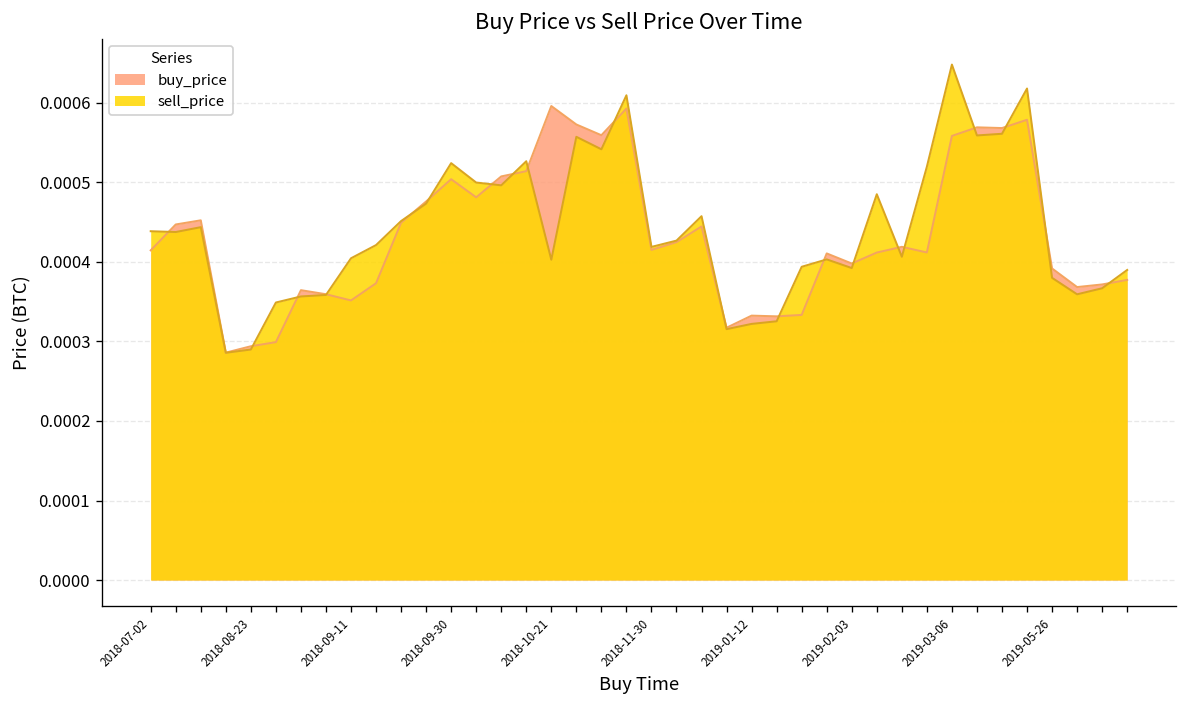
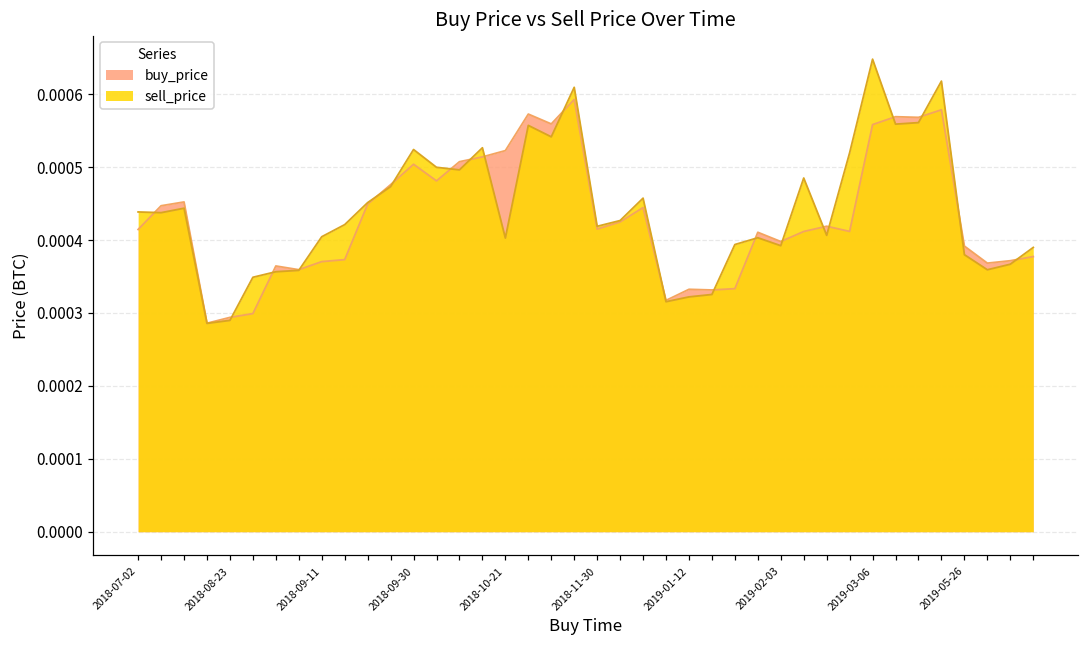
buy_price, 2018-09-11: 0.00035 -> 0.00037
buy_price, 2018-10-21: 0.00060 -> 0.00052
